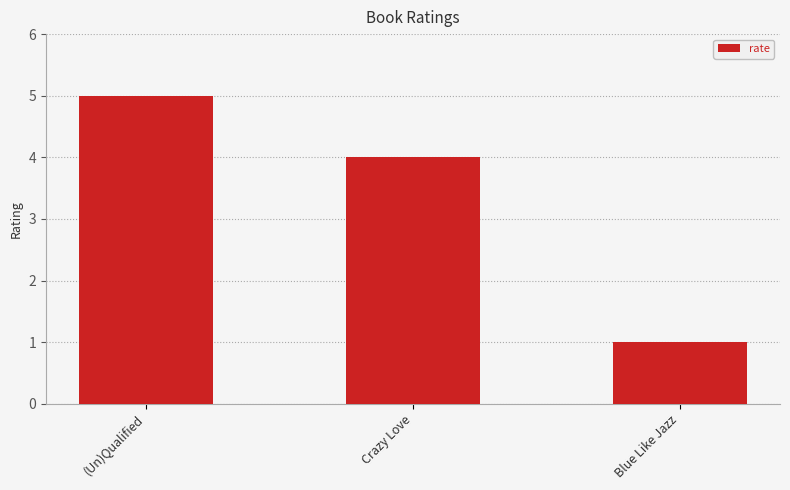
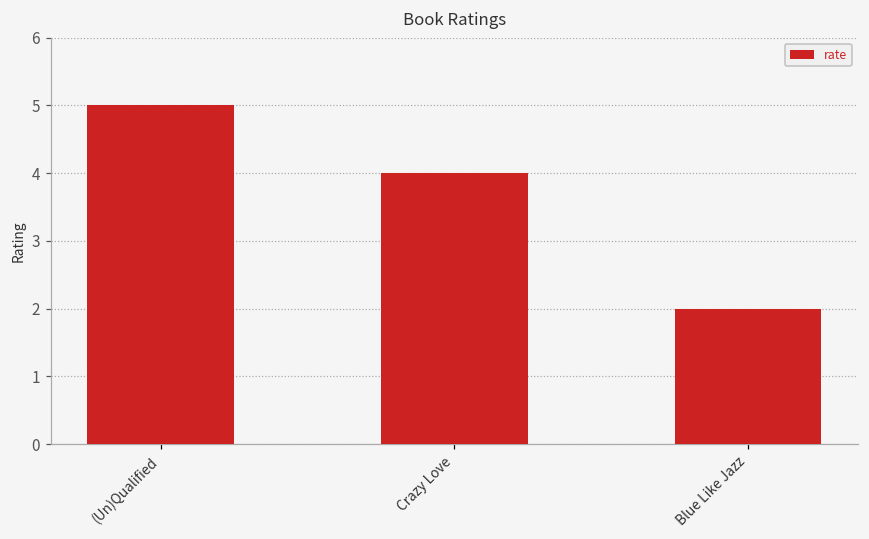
Blue Like Jazz: 1 -> 2
